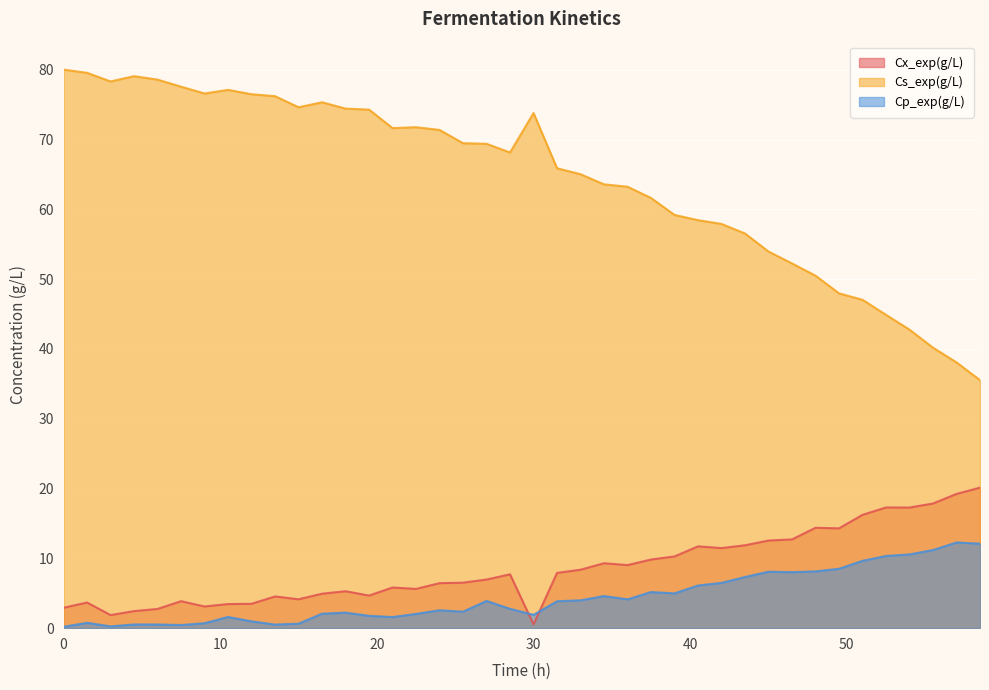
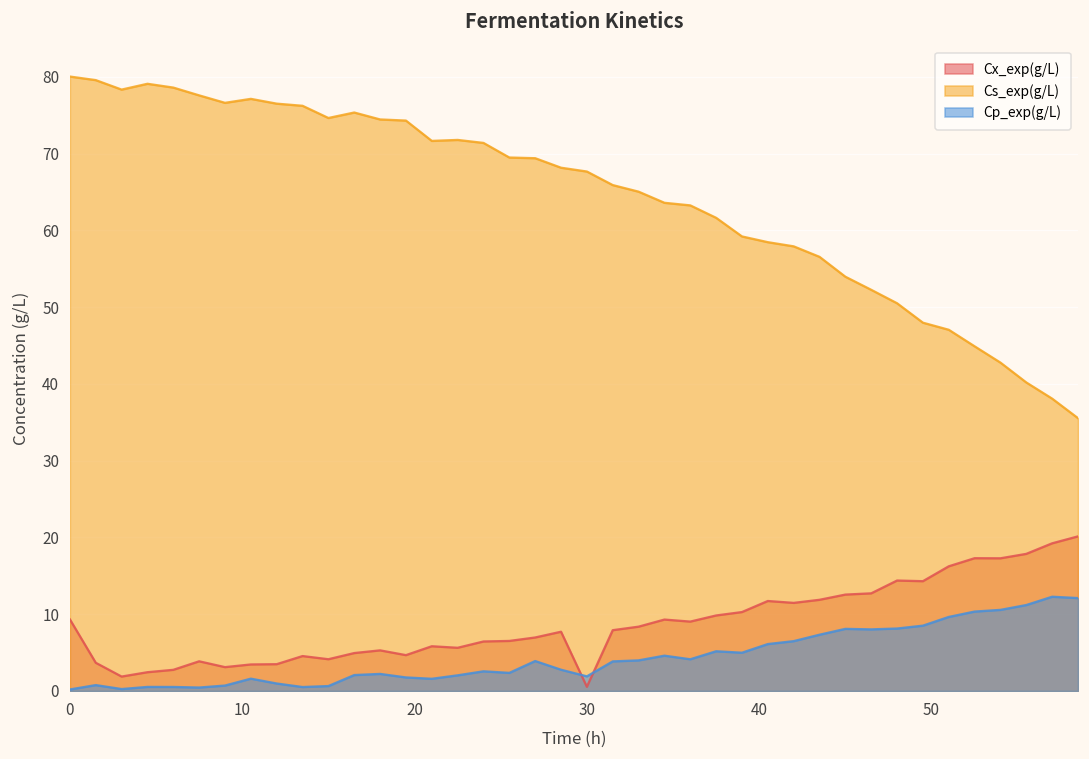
Cx_exp(g/L), 0: 3 -> 9
Cs_exp(g/L), 30: 74 -> 68
